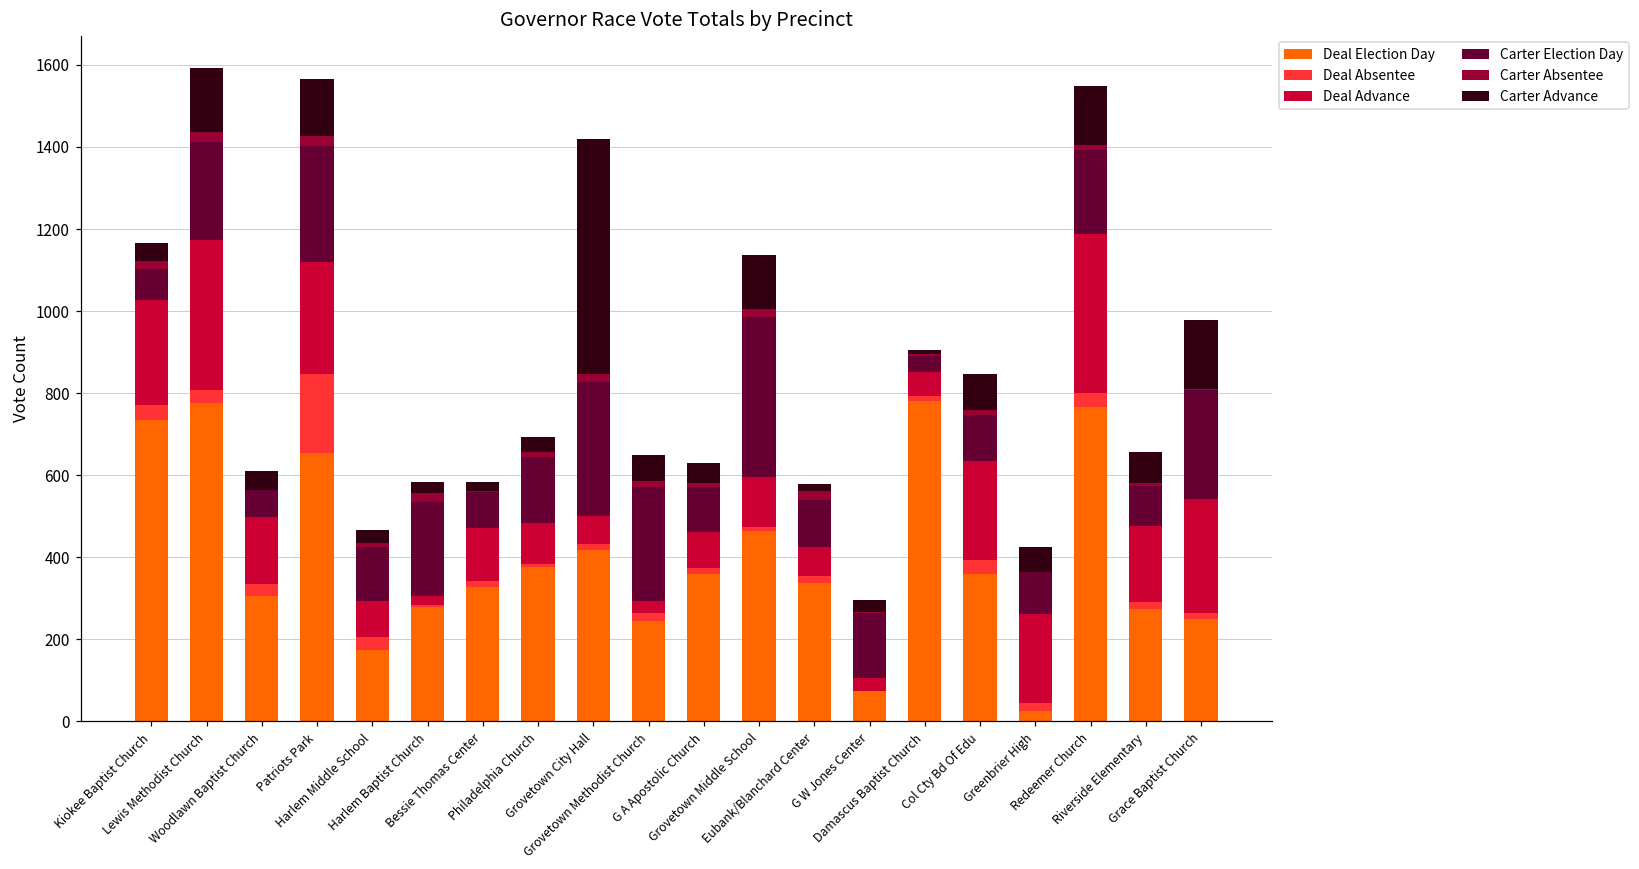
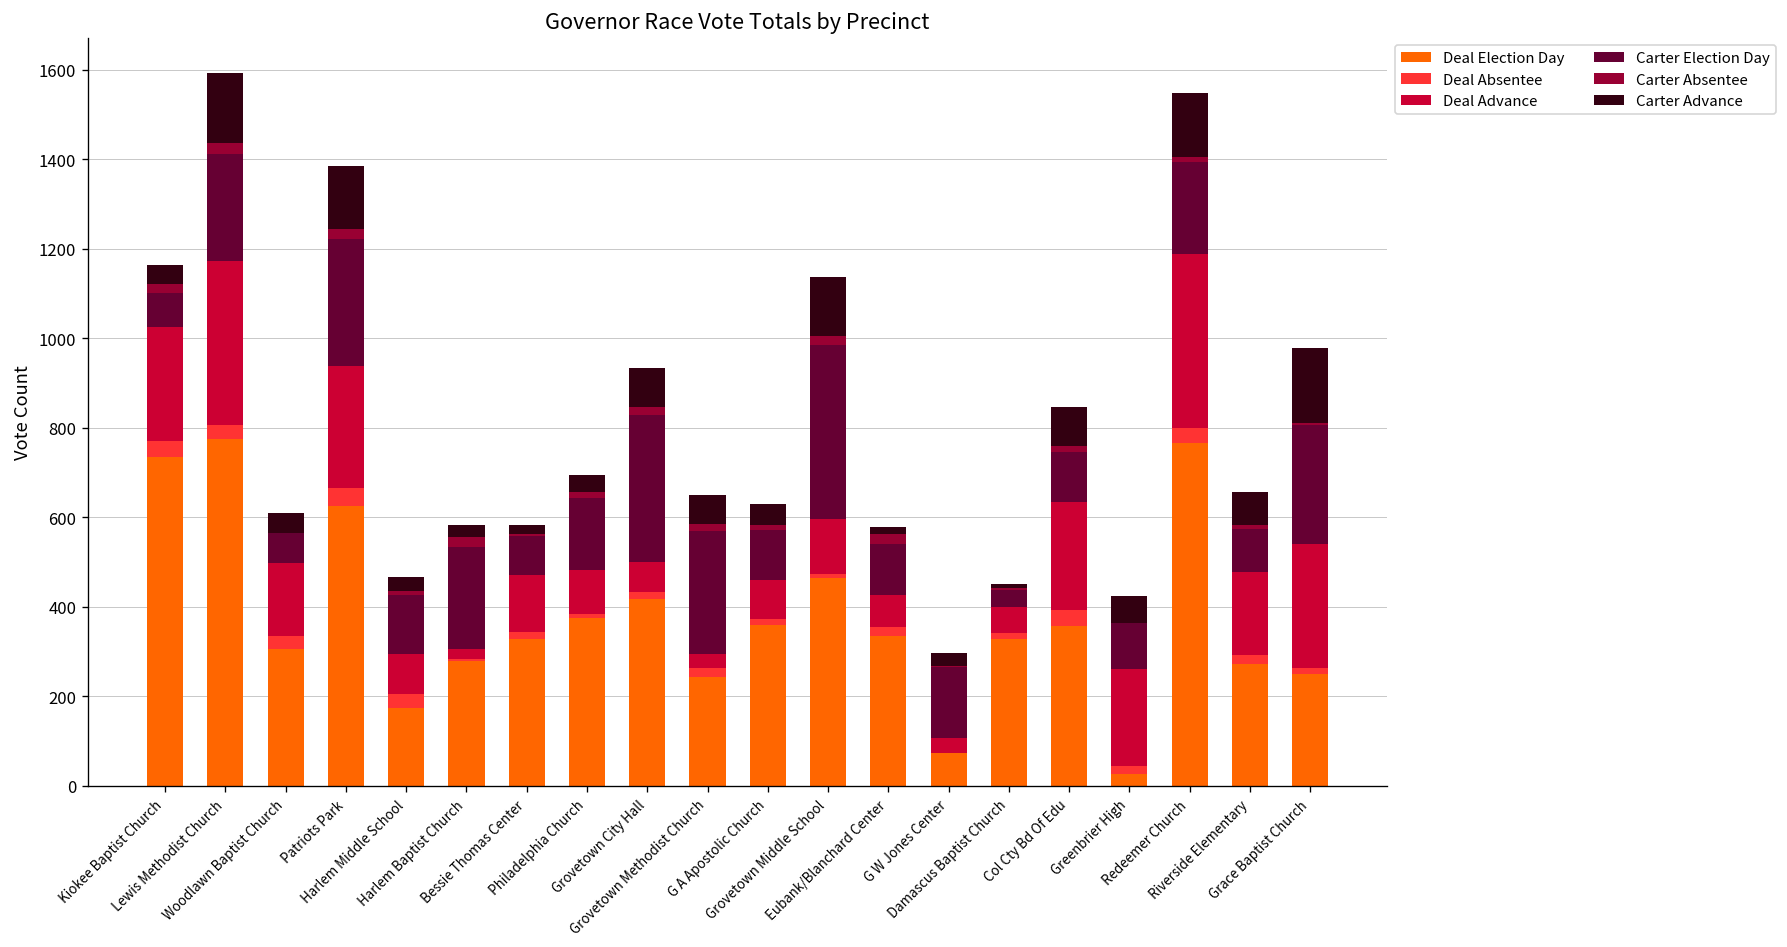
Deal Election Day, Patriots Park: 650 -> 630
Deal Absentee, Patriots Park: 190 -> 40
Carter Advance, Grovetown City Hall: 570 -> 90
Deal Election Day, Damascus Baptist Church: 780 -> 330
